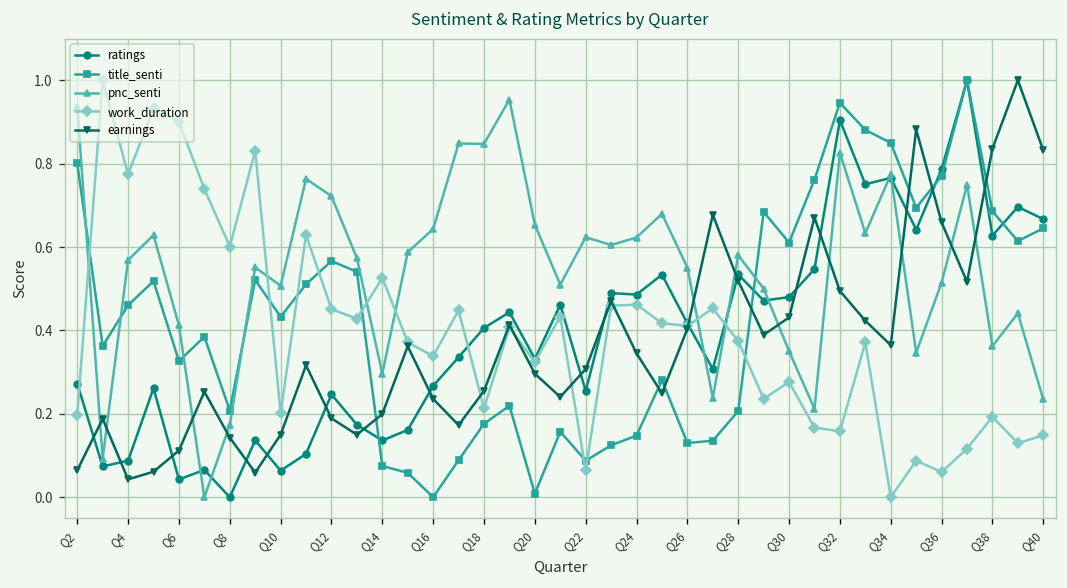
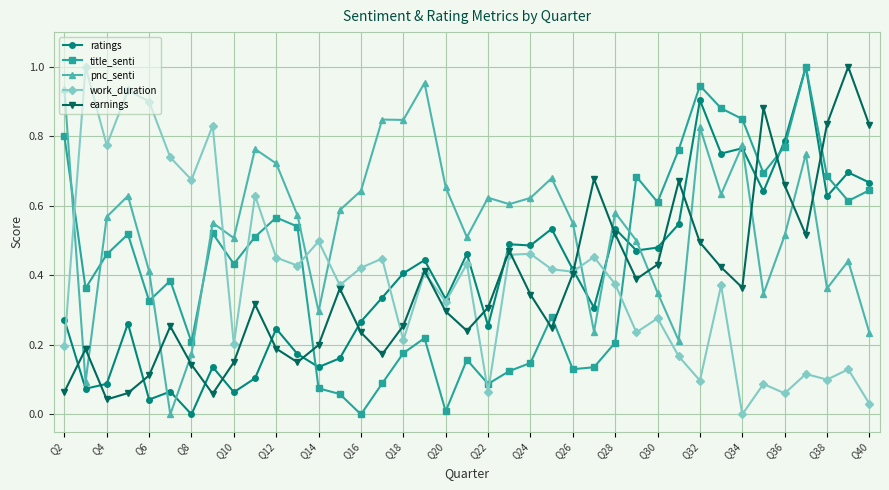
work_duration, Q8: 0.60 -> 0.68
work_duration, Q14: 0.53 -> 0.50
work_duration, Q16: 0.34 -> 0.42
work_duration, Q32: 0.16 -> 0.10
work_duration, Q38: 0.19 -> 0.10
work_duration, Q40: 0.15 -> 0.03
